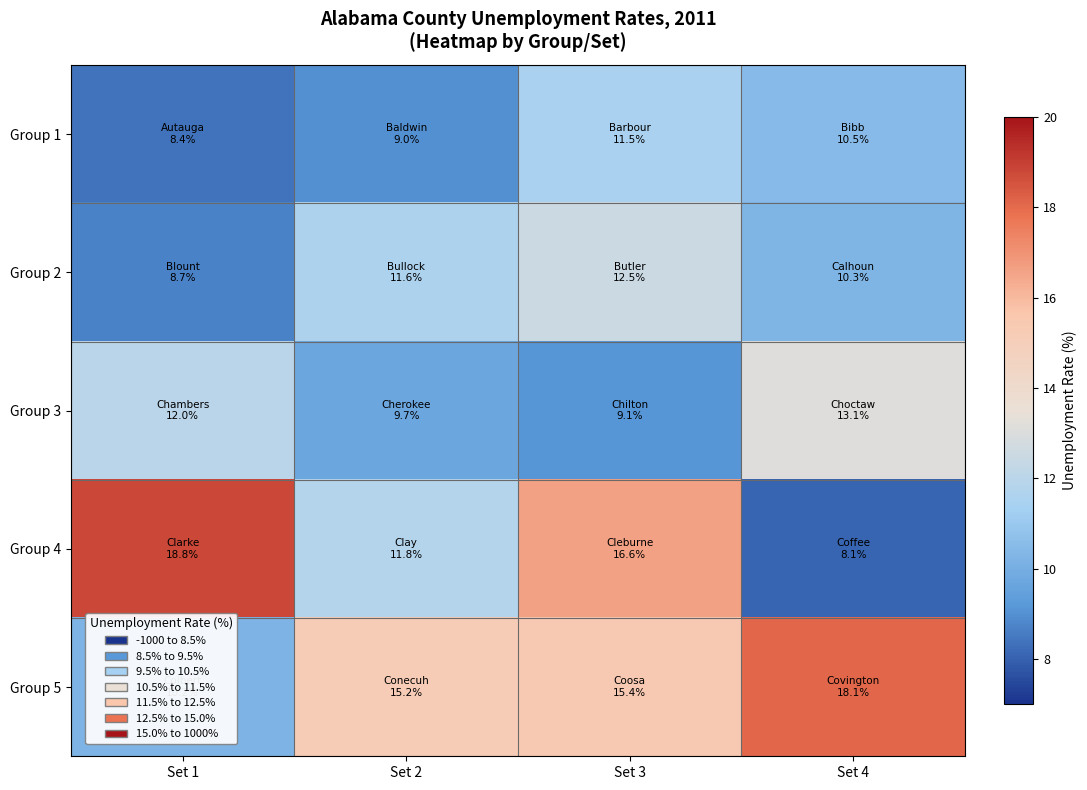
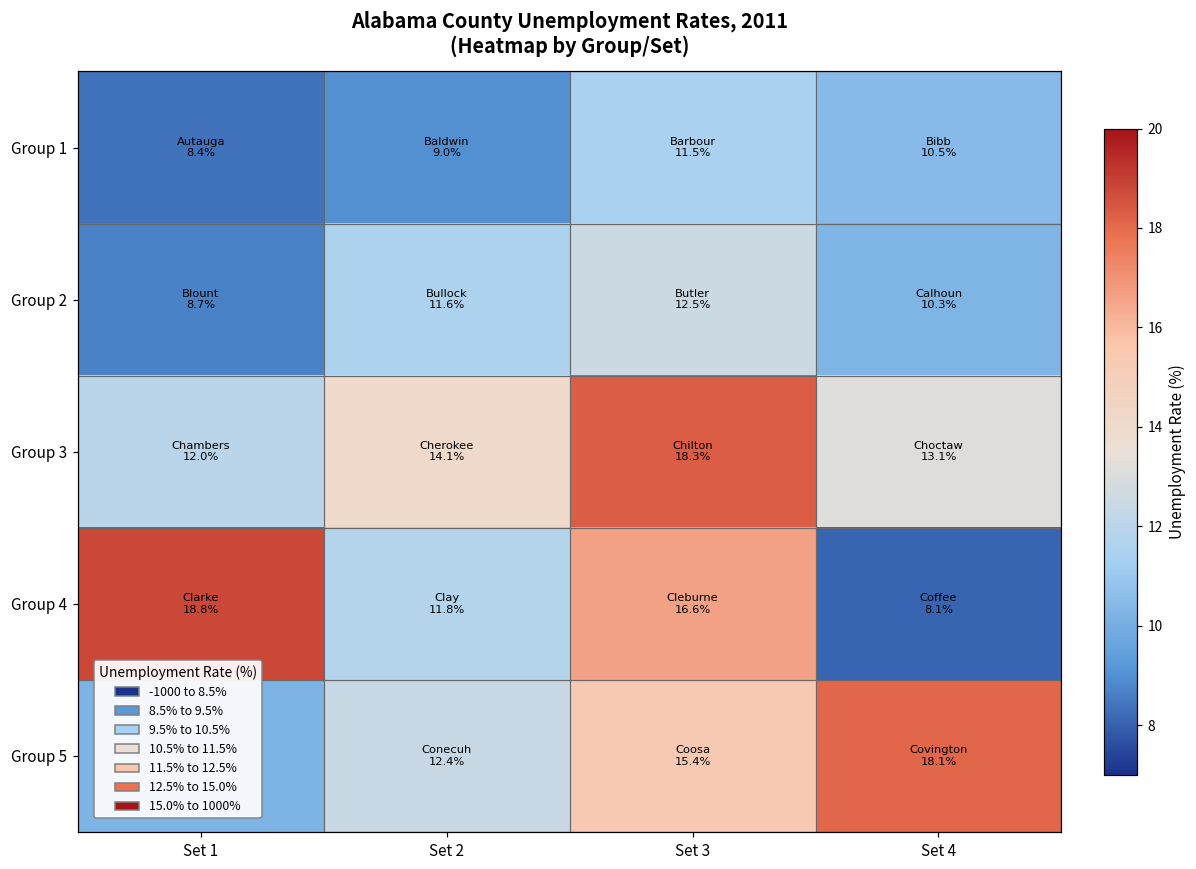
Group 3, Set 2: 9.7% -> 14.1%
Group 3, Set 3: 9.1% -> 18.3%
Group 5, Set 2: 15.2% -> 12.4%
